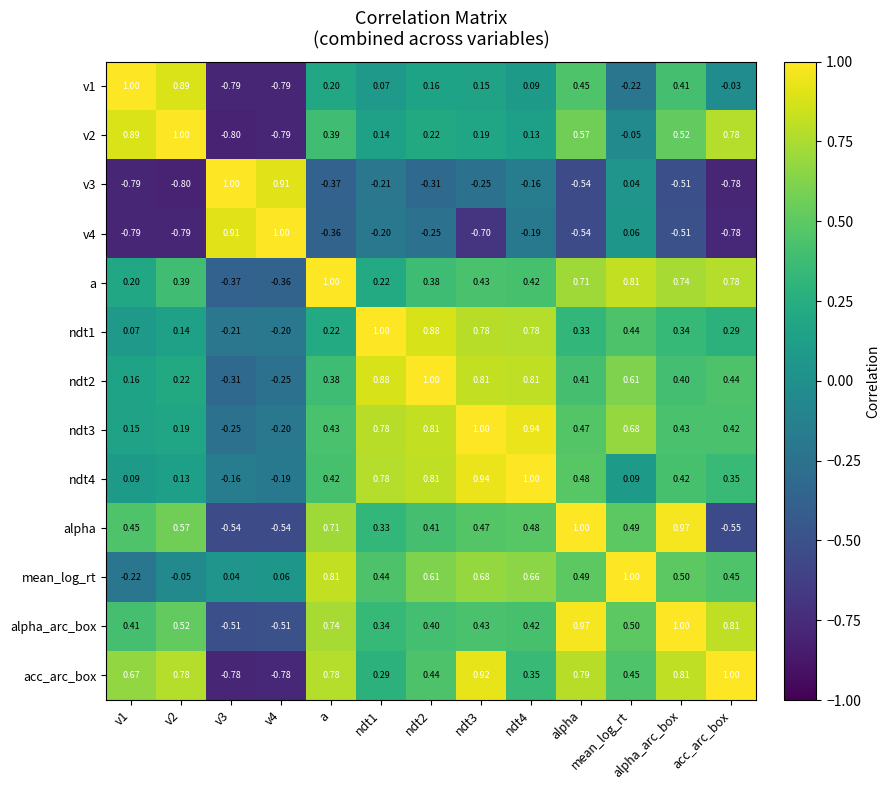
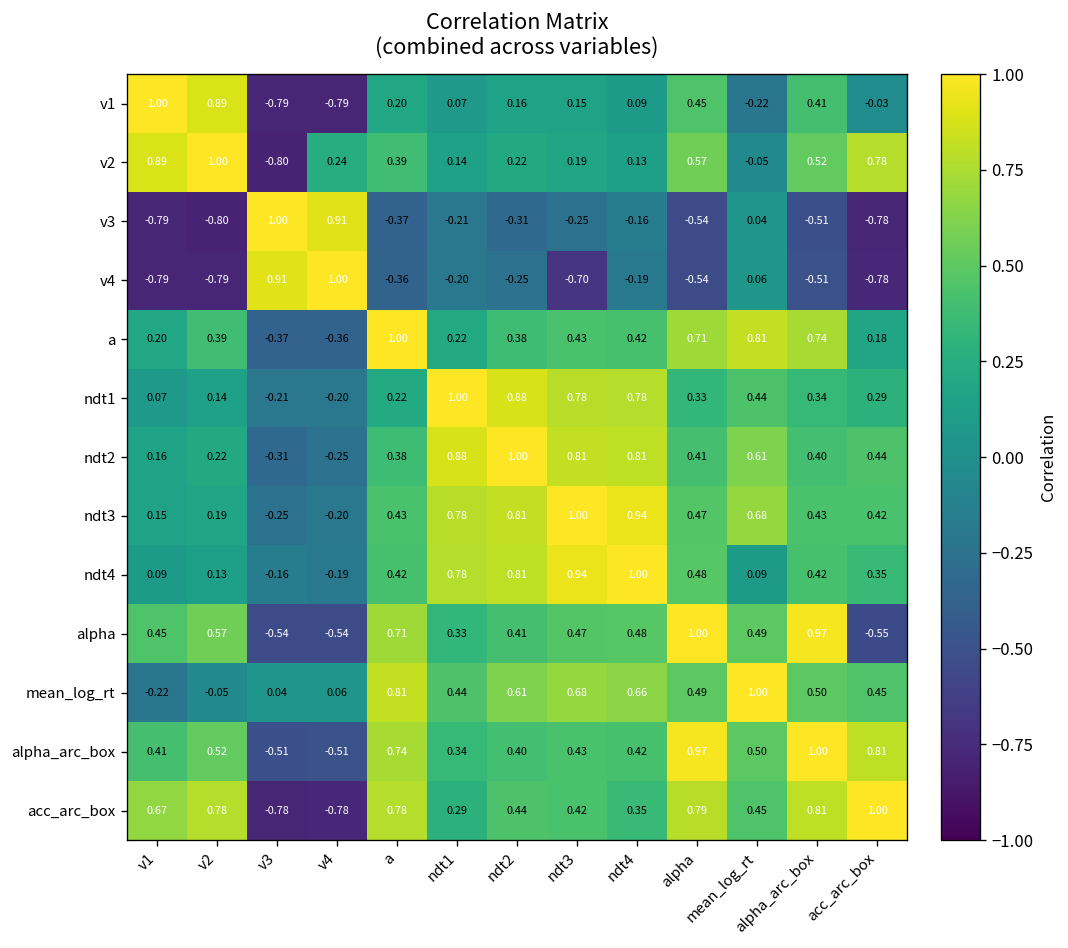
v2, v4: -0.79 -> 0.24
a, acc_arc_box: 0.78 -> 0.18
acc_arc_box, ndt3: 0.92 -> 0.42
